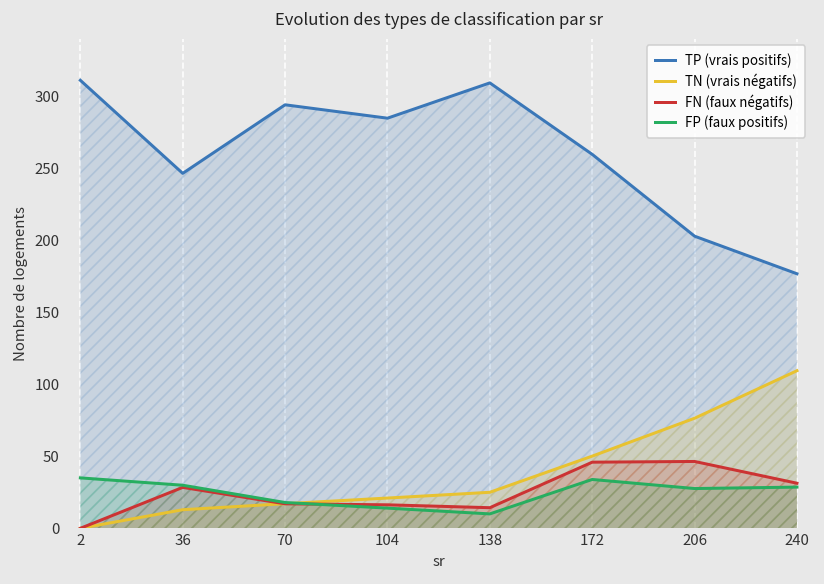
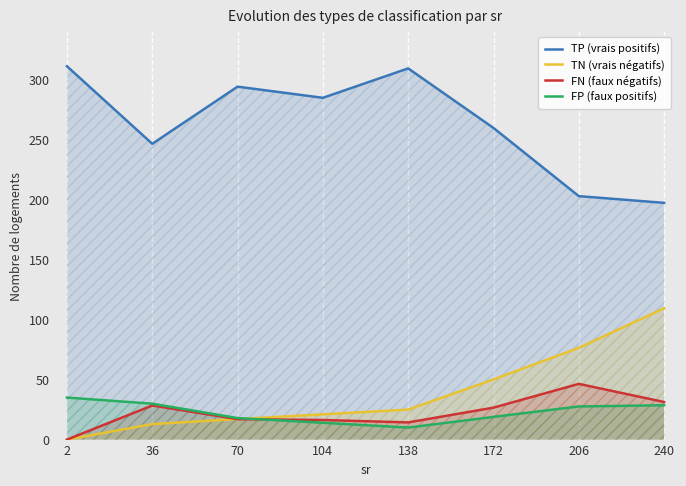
FN (faux négatifs), 172: 46 -> 27
FP (faux positifs), 172: 34 -> 19
TP (vrais positifs), 240: 177 -> 197
